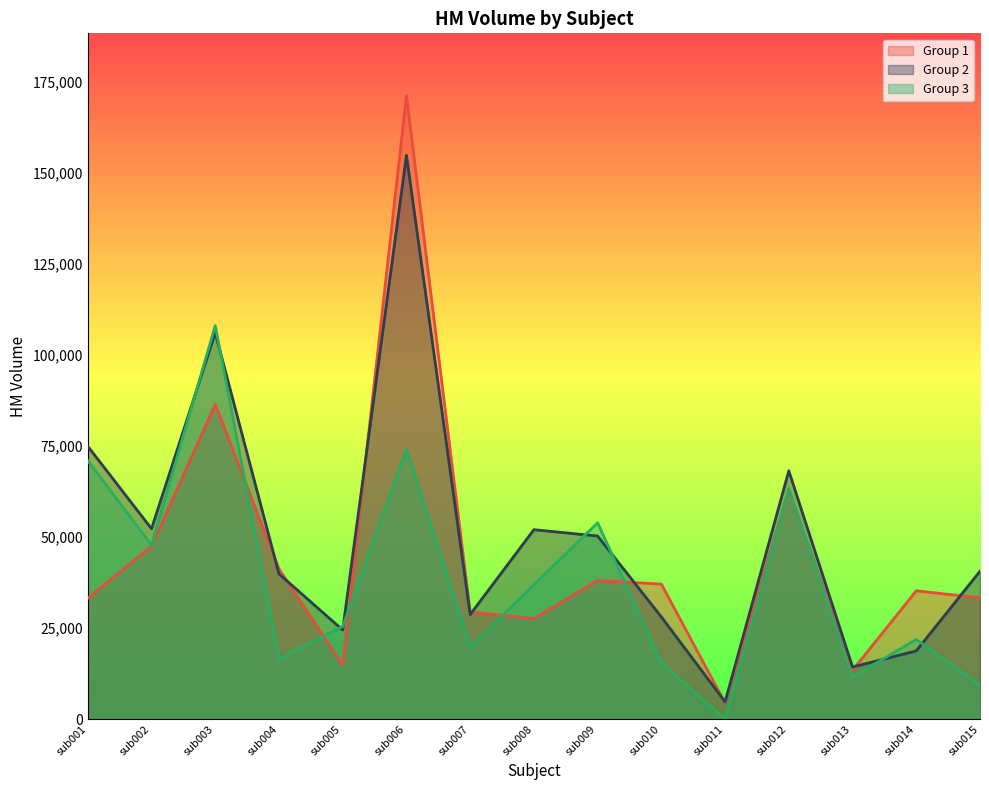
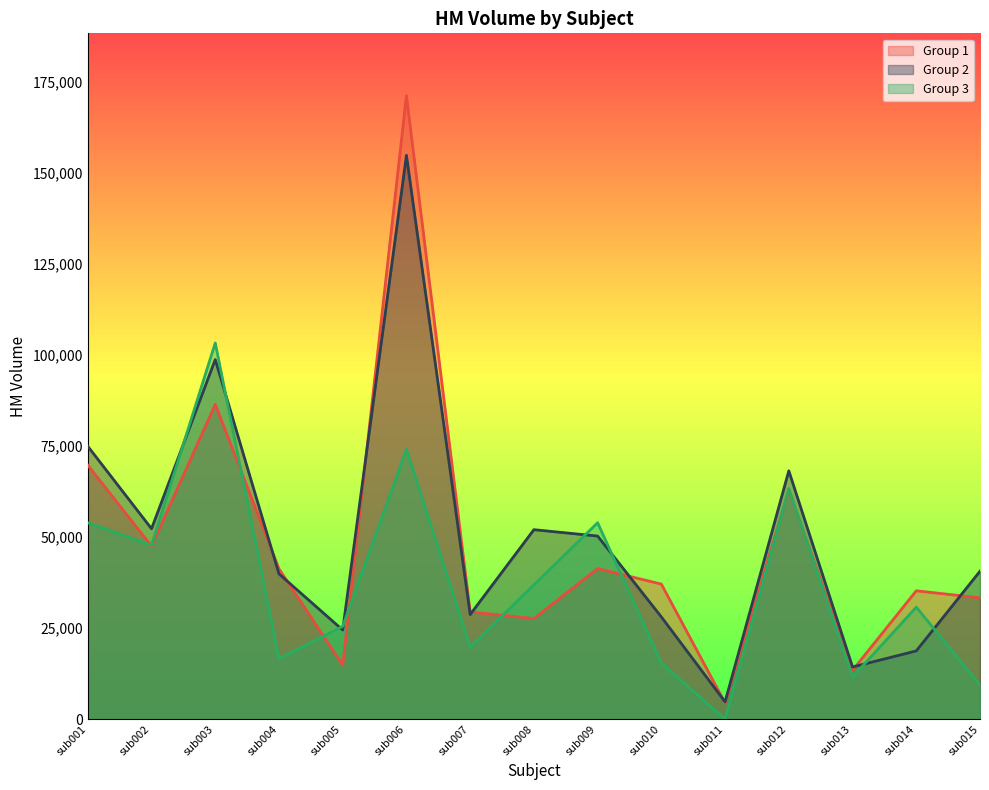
Group 1, sub001: 33,000 -> 70,000
Group 3, sub001: 71,000 -> 54,000
Group 2, sub003: 106,000 -> 99,000
Group 3, sub003: 108,000 -> 103,000
Group 1, sub009: 38,000 -> 41,000
Group 3, sub014: 22,000 -> 31,000
